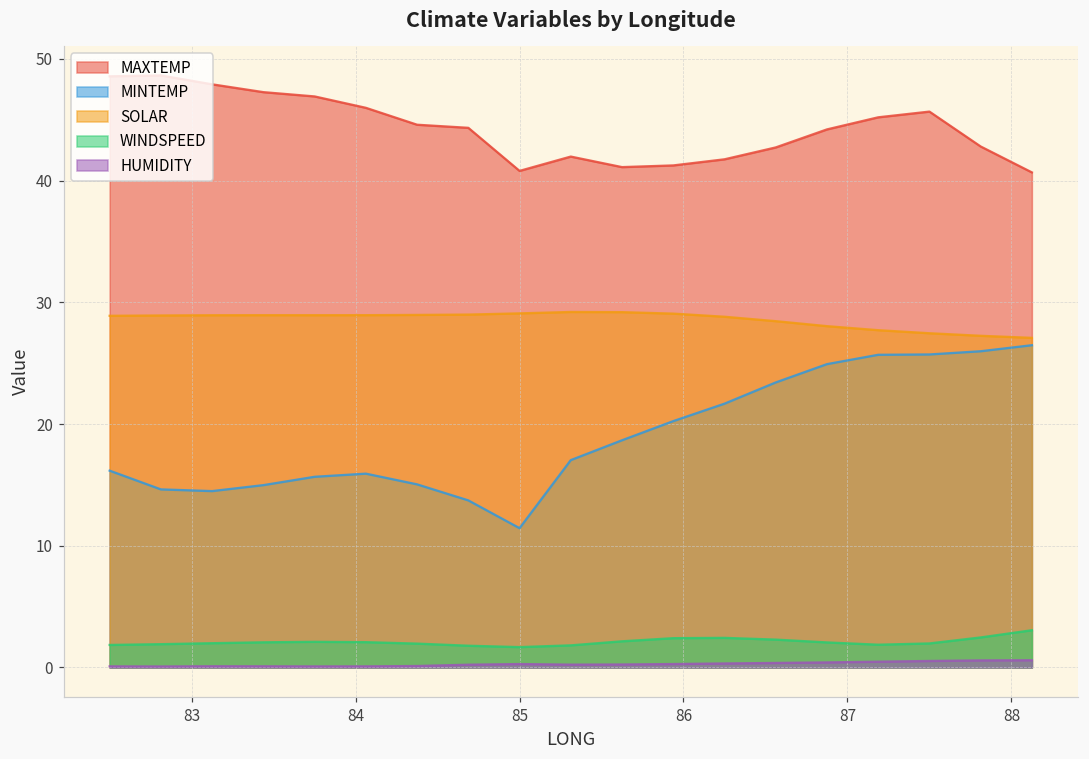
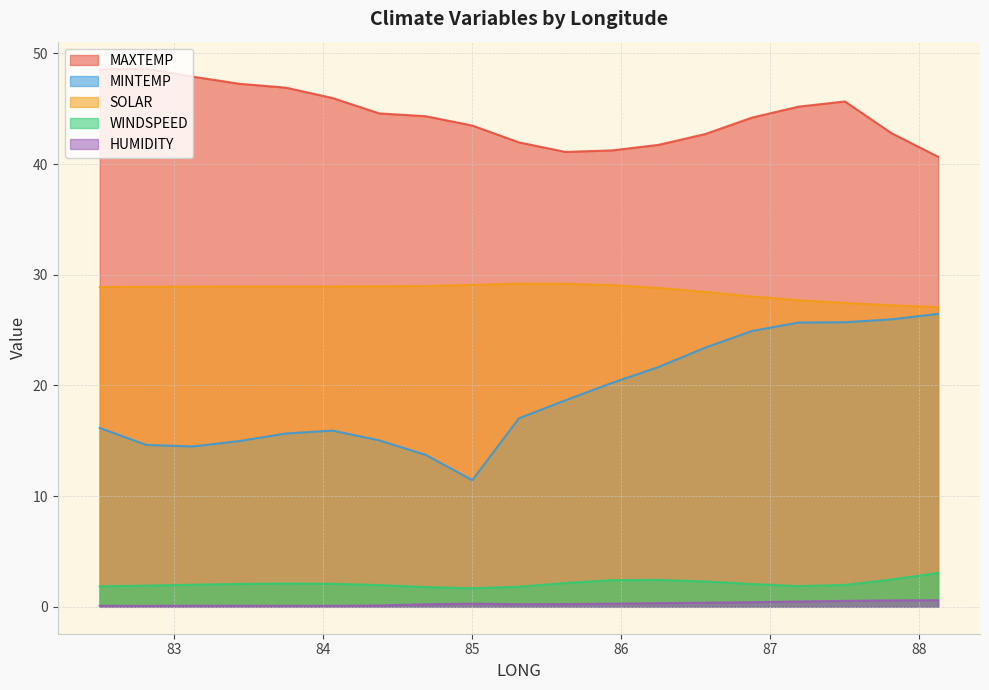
MAXTEMP, 85: 40.8 -> 43.5
